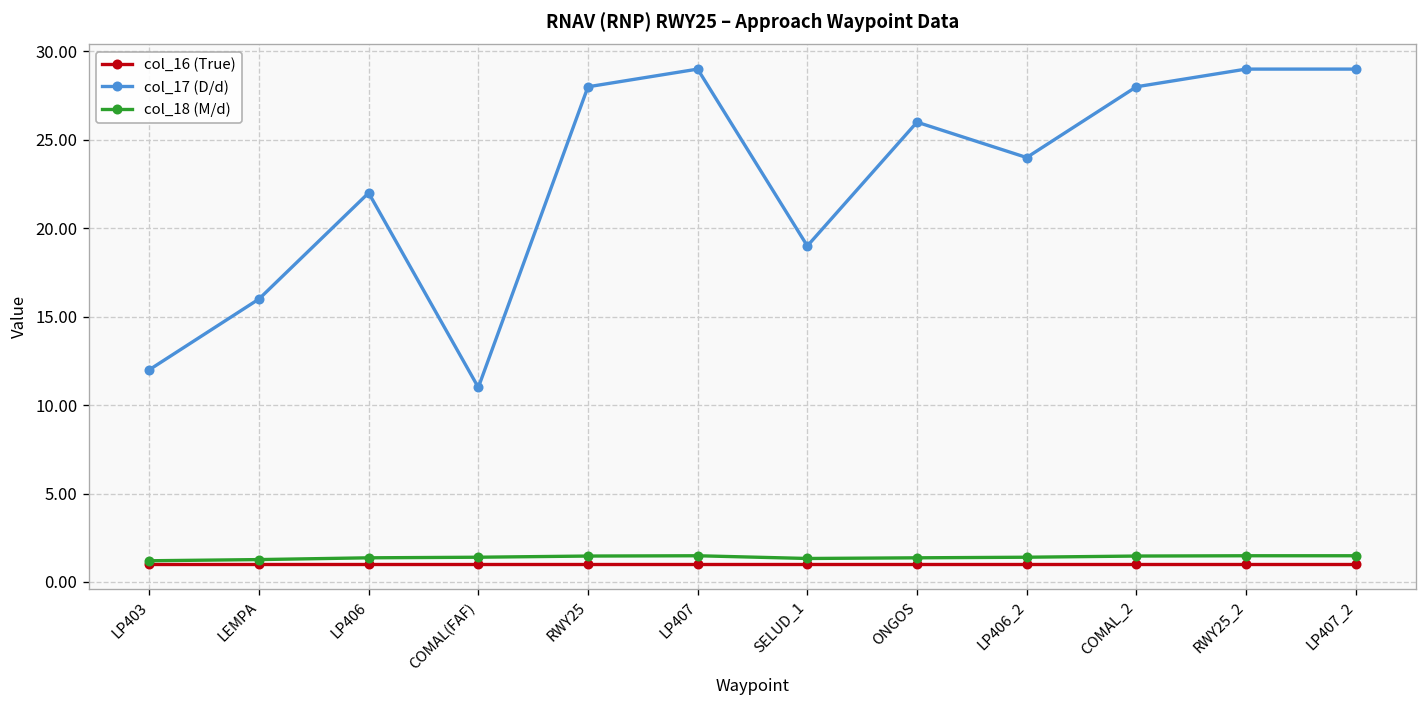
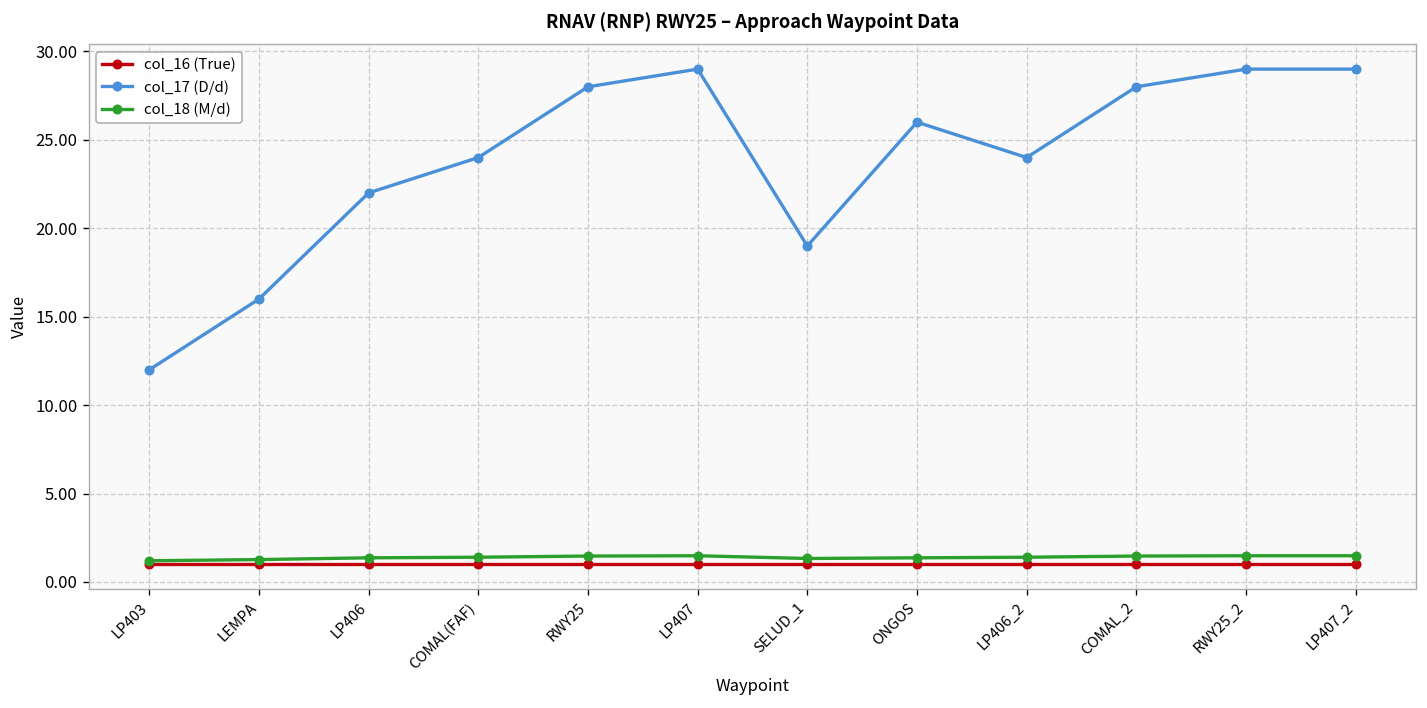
col_17 (D/d), COMAL(FAF): 11 -> 24
